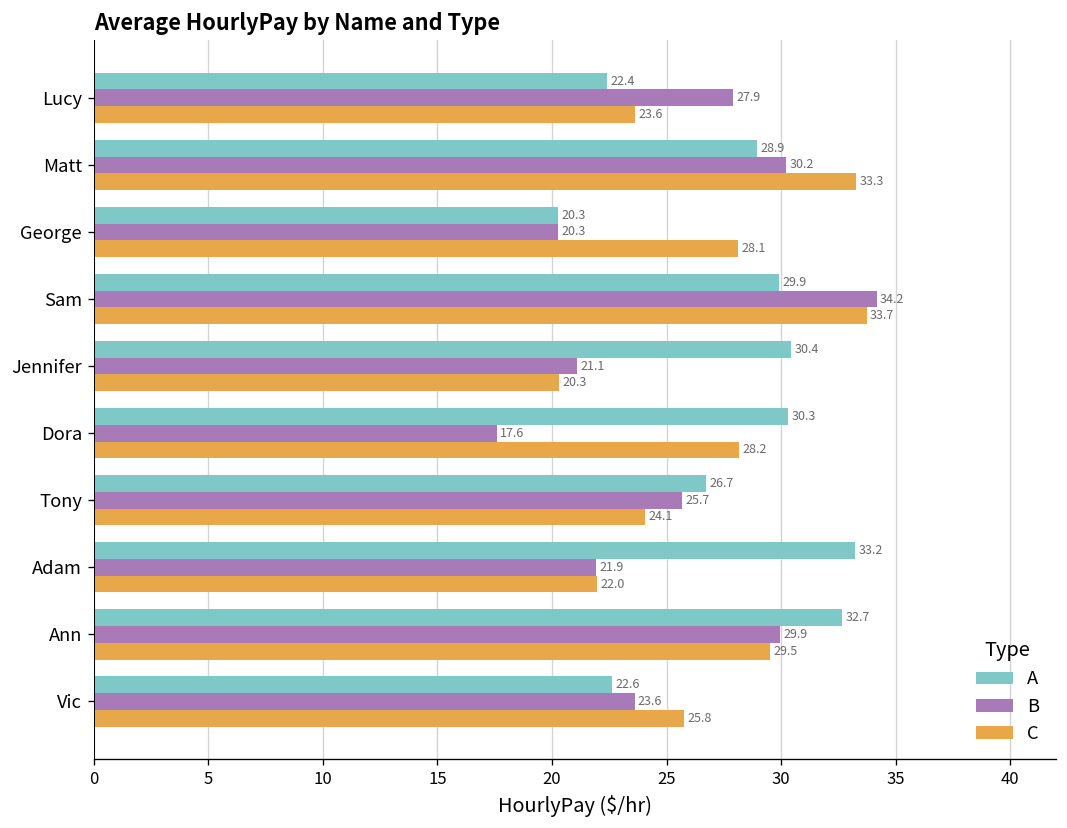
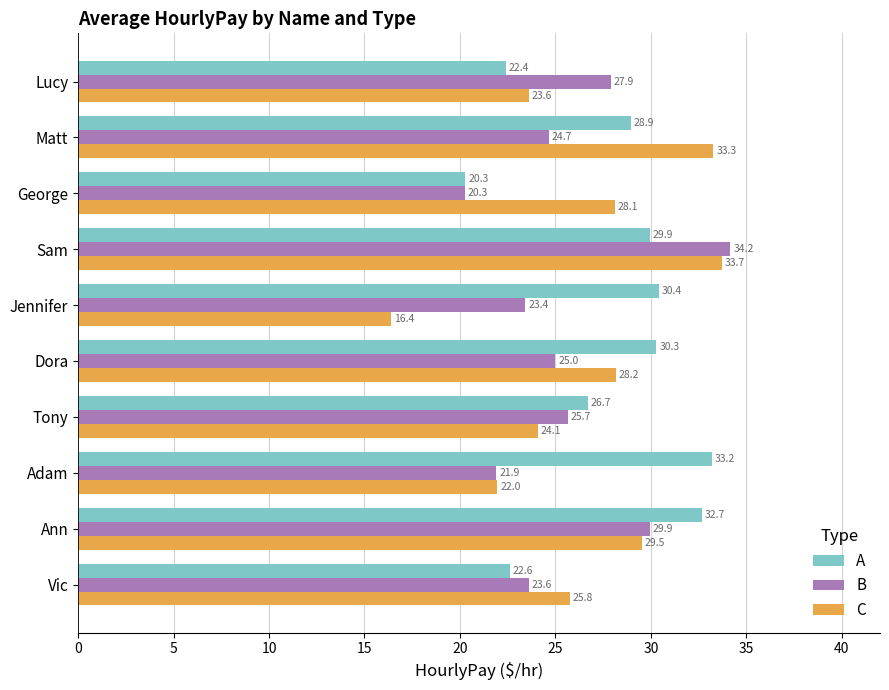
B, Matt: 30.2 -> 24.7
B, Jennifer: 21.1 -> 23.4
C, Jennifer: 20.3 -> 16.4
B, Dora: 17.6 -> 25.0
